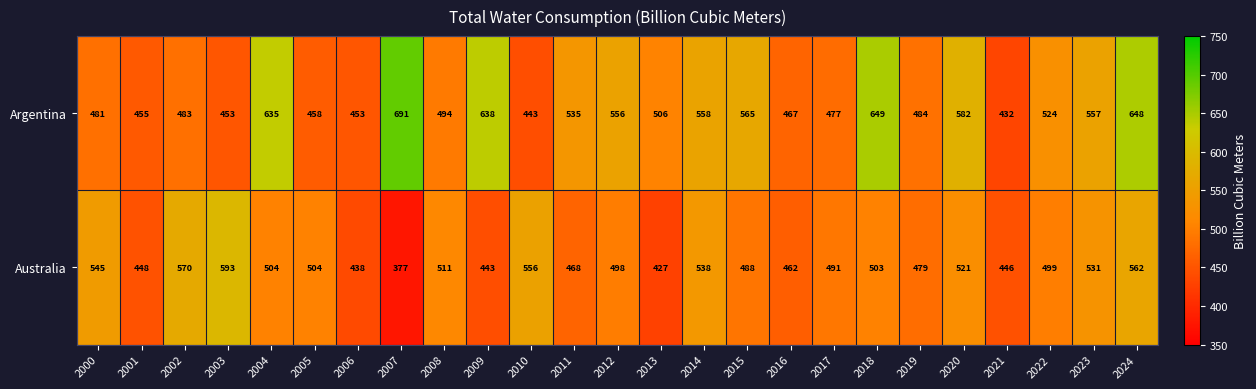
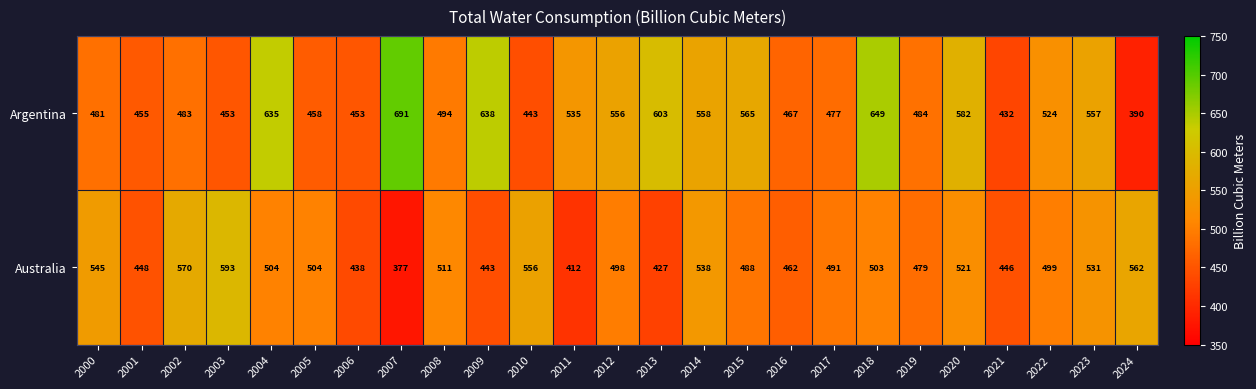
Argentina, 2013: 506 -> 603
Argentina, 2024: 648 -> 390
Australia, 2011: 468 -> 412
